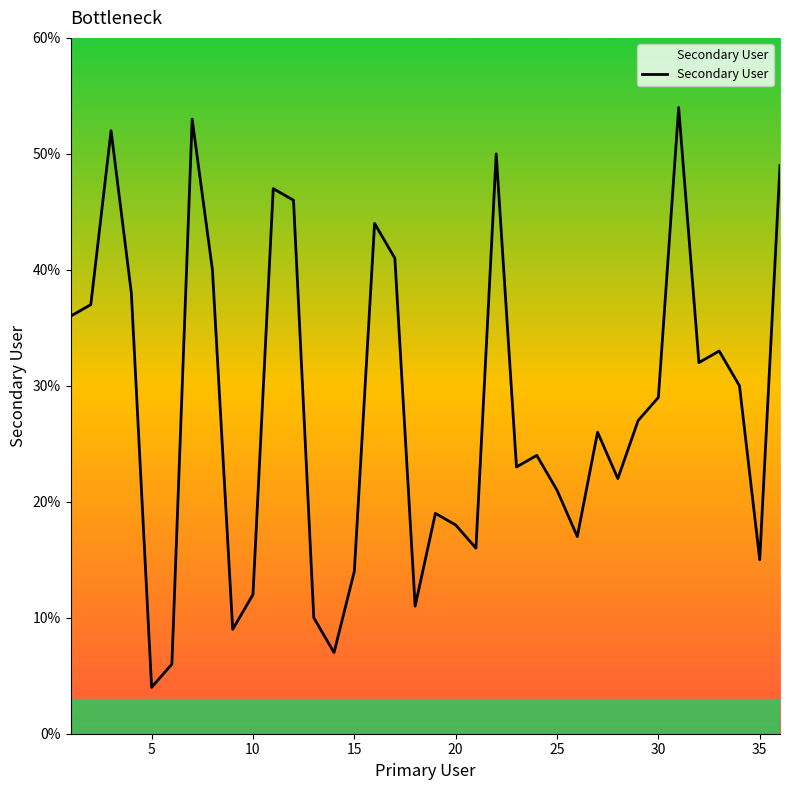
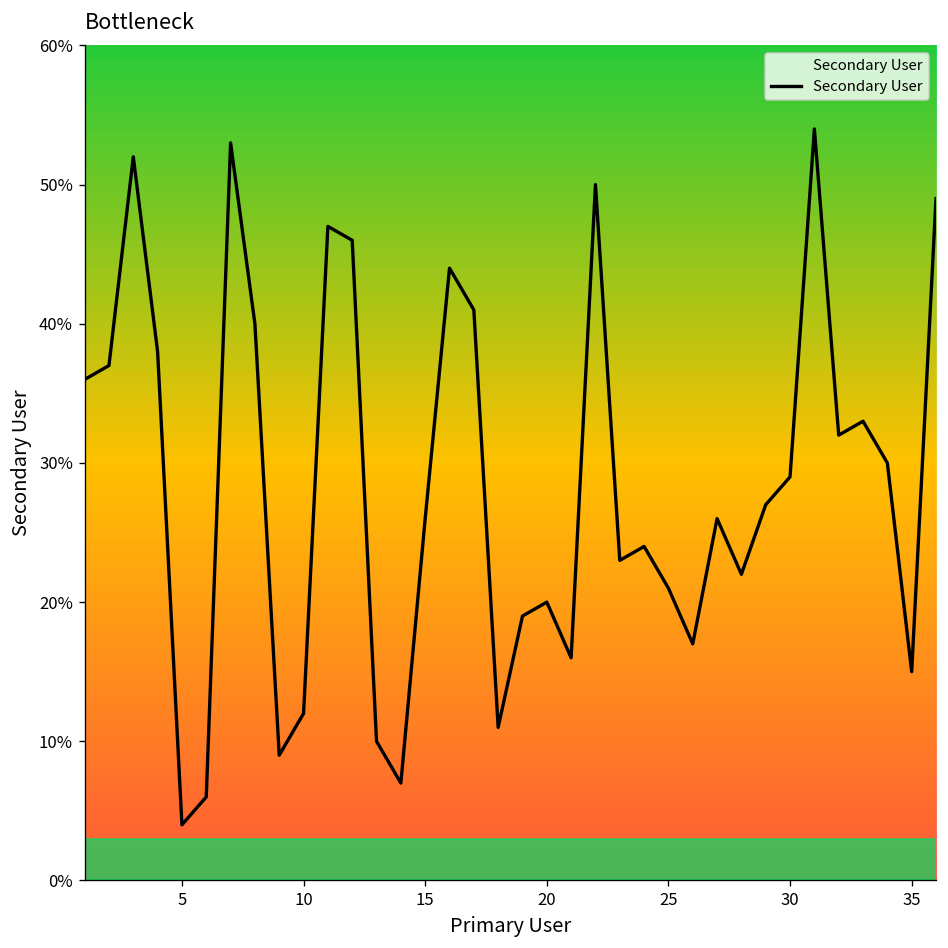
15: 14% -> 26%
20: 18% -> 20%
